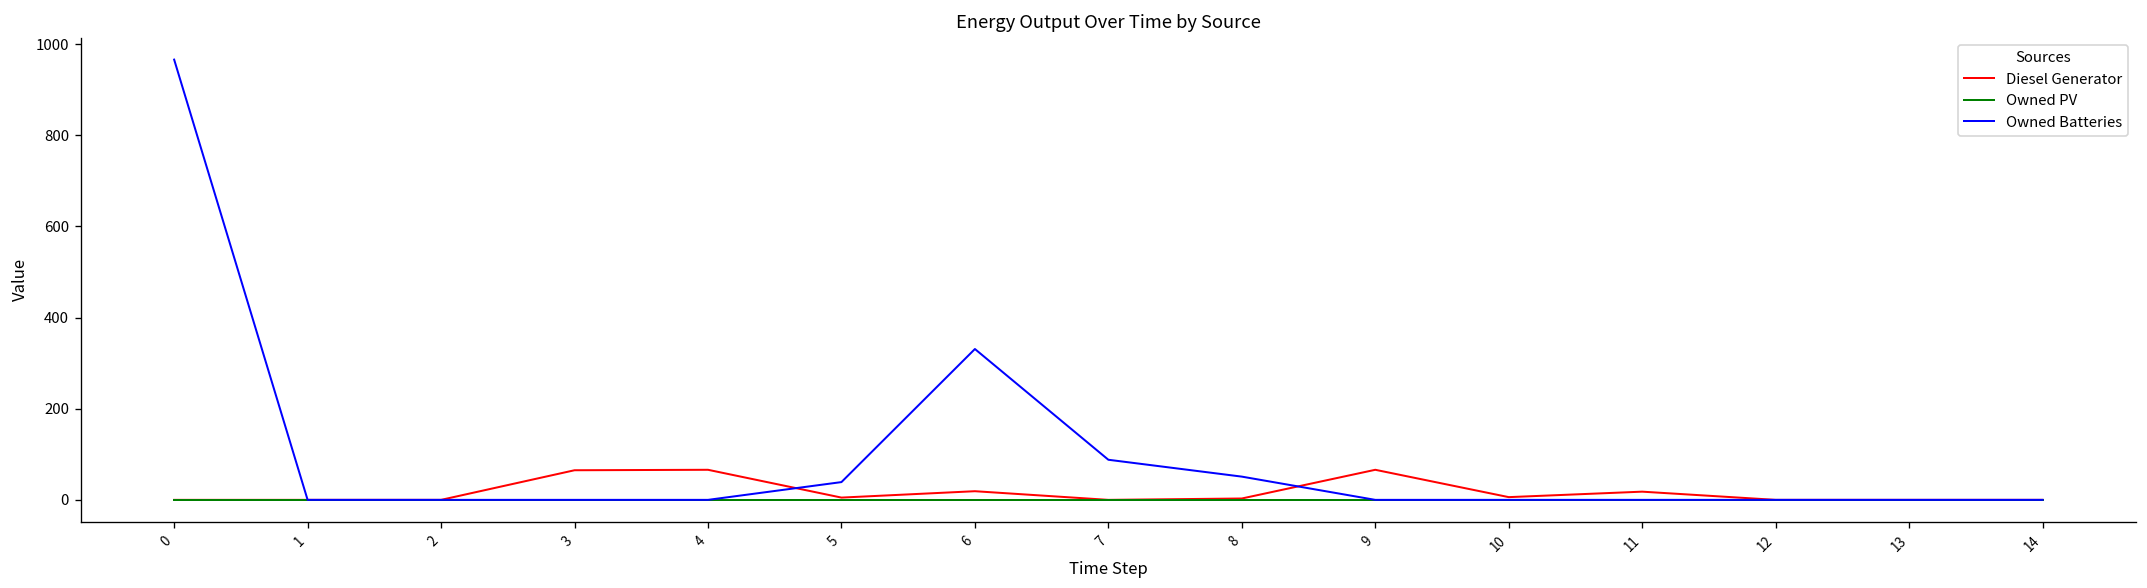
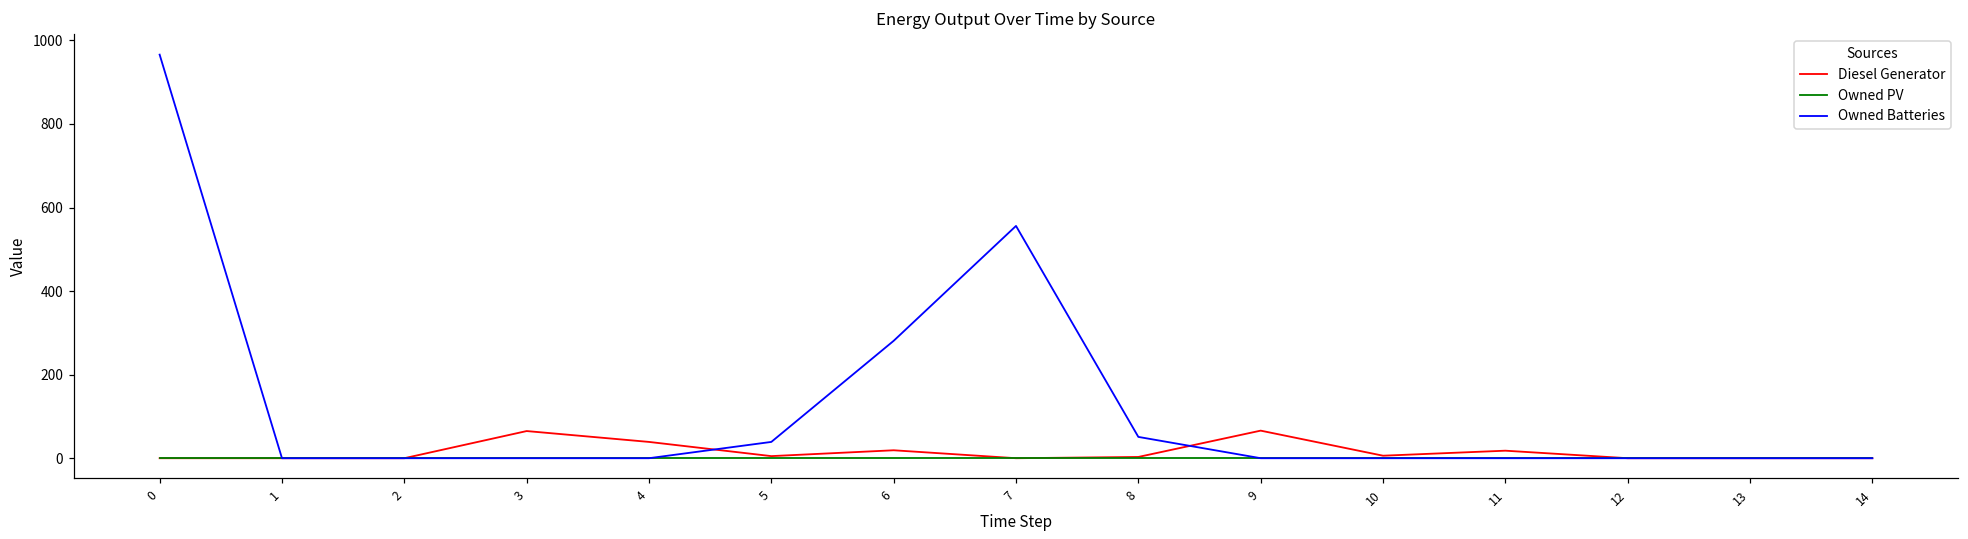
Diesel Generator, 4: 70 -> 40
Owned Batteries, 6: 330 -> 280
Owned Batteries, 7: 90 -> 560
